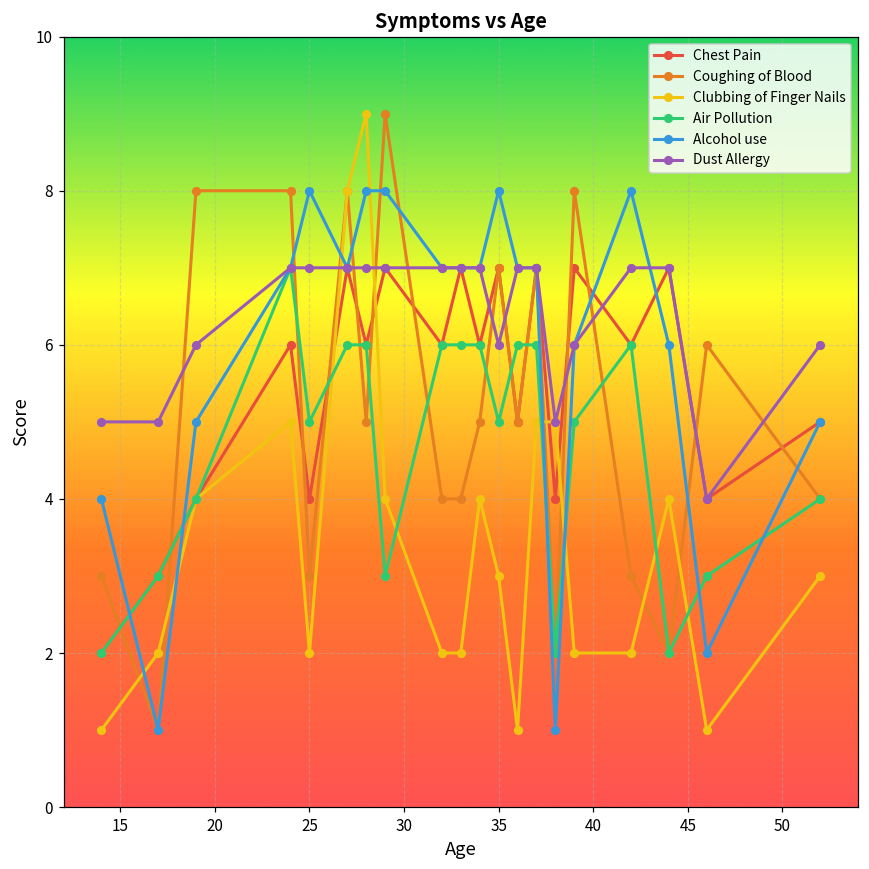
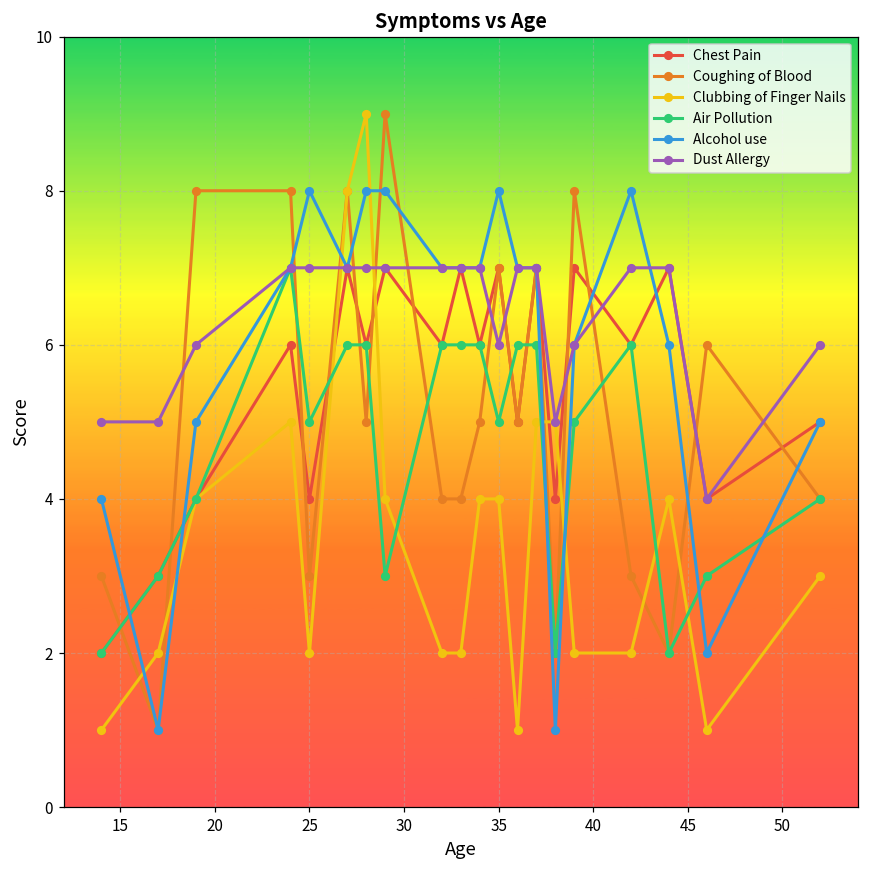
Clubbing of Finger Nails, 35: 3 -> 4
